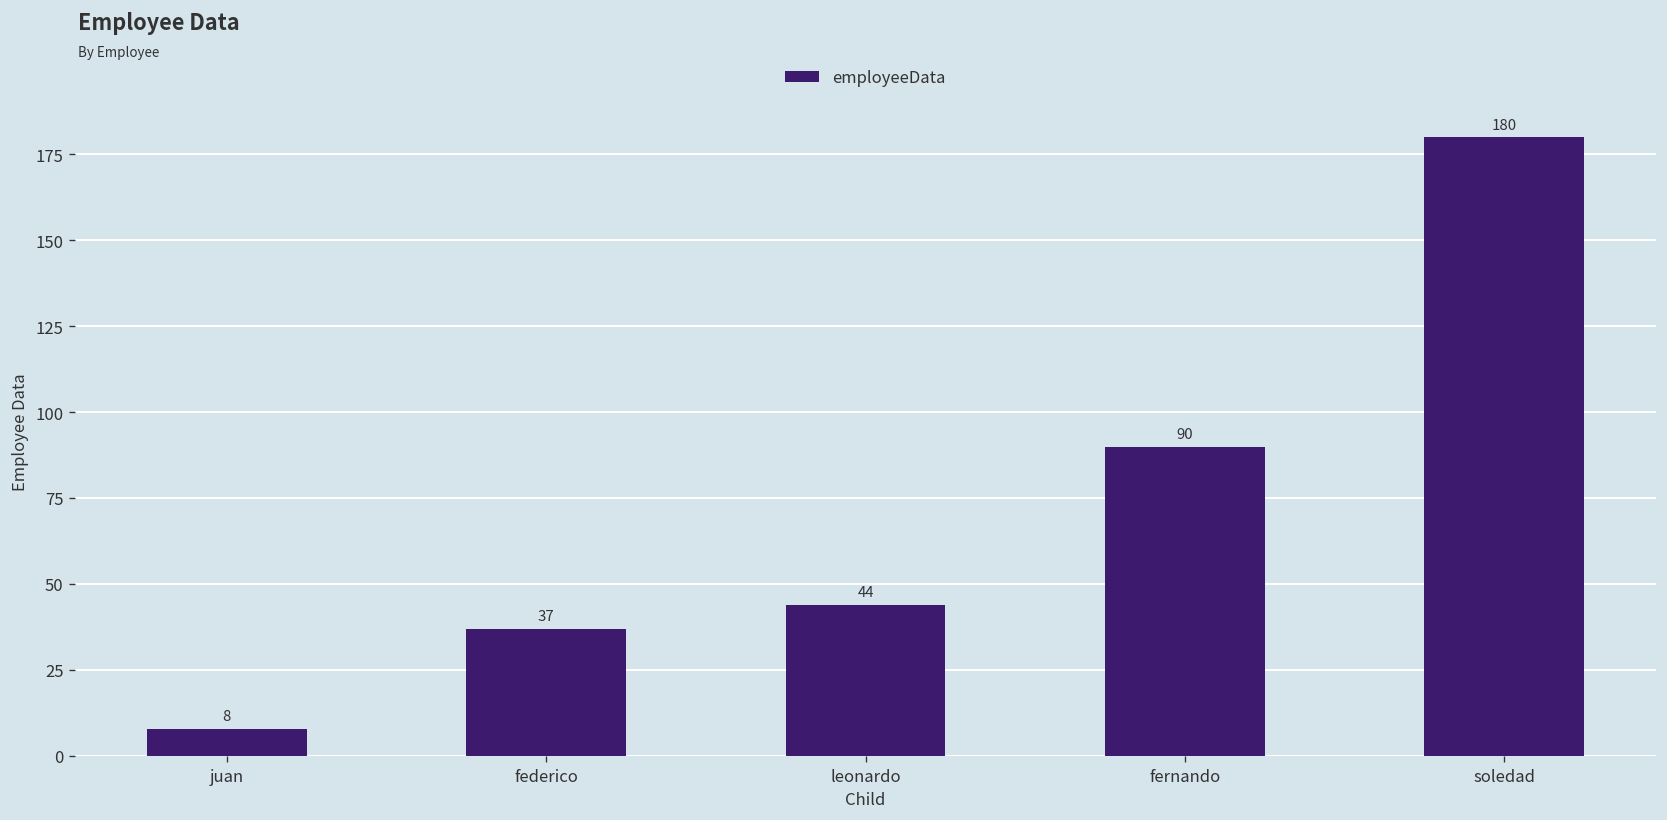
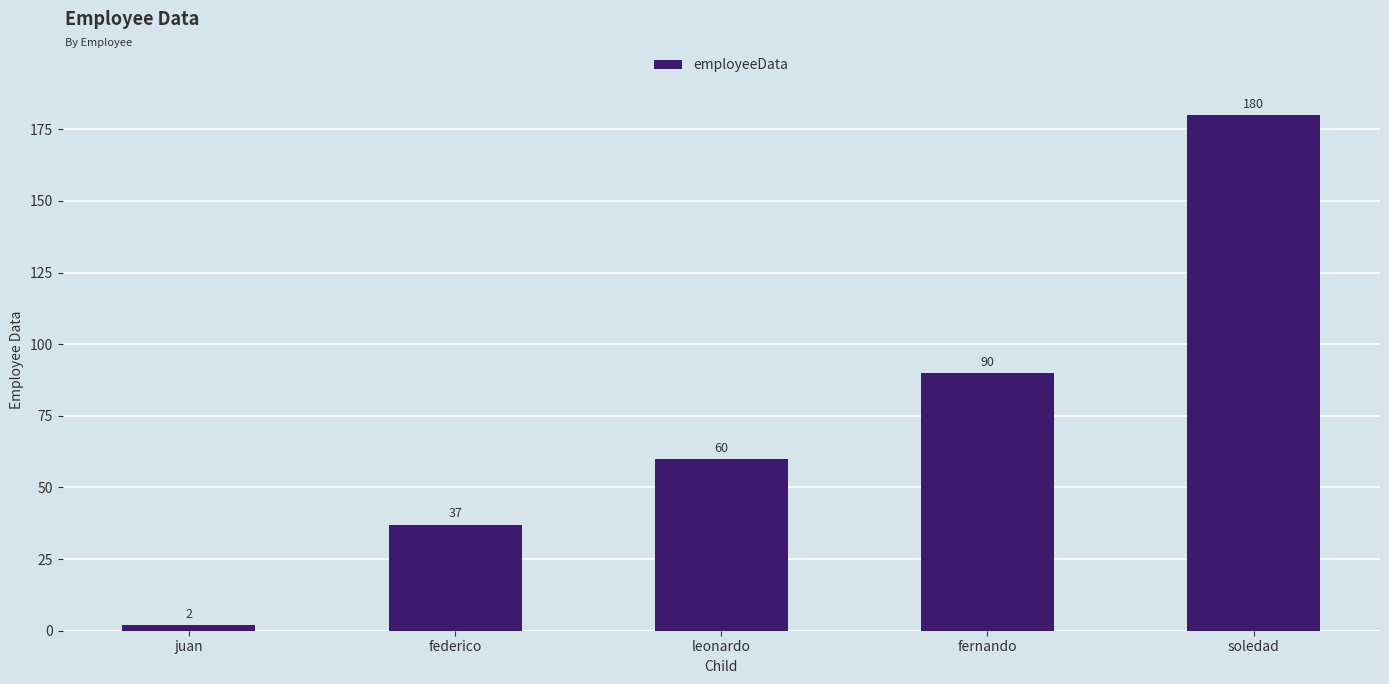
juan: 8 -> 2
leonardo: 44 -> 60
